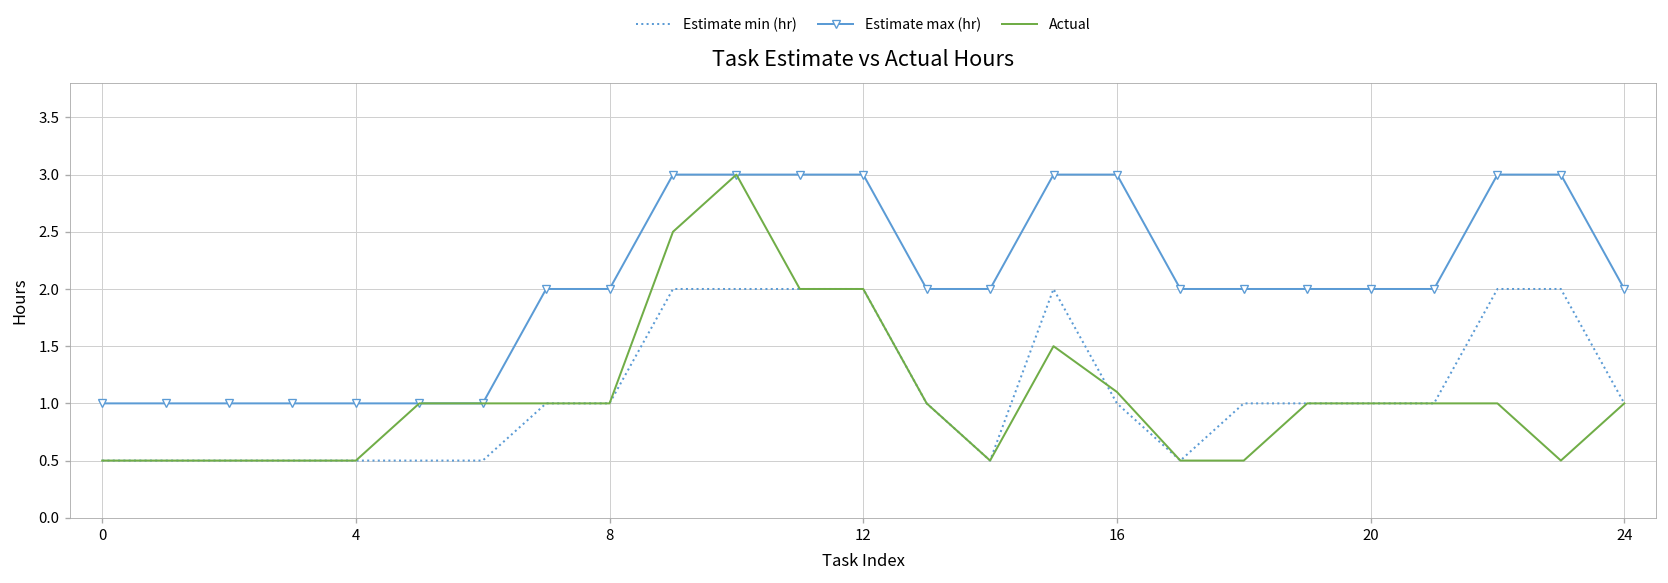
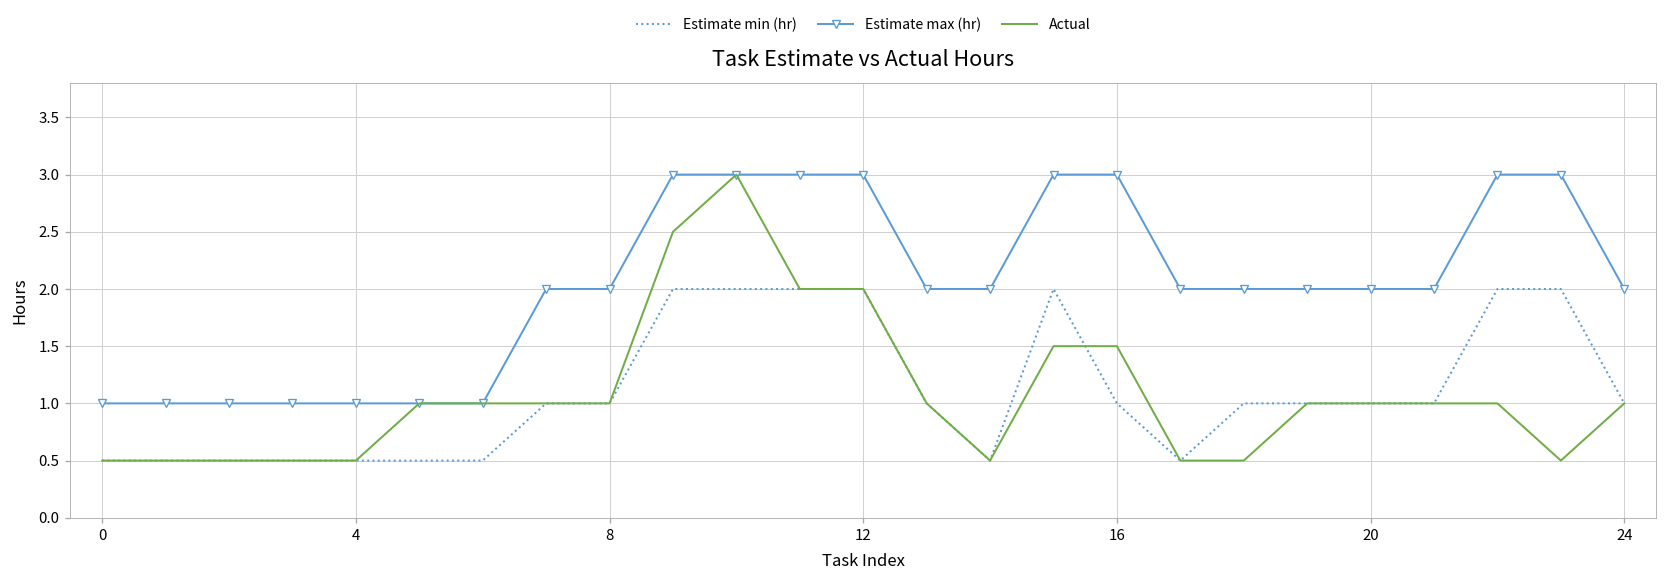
Actual, 16: 1.1 -> 1.5
